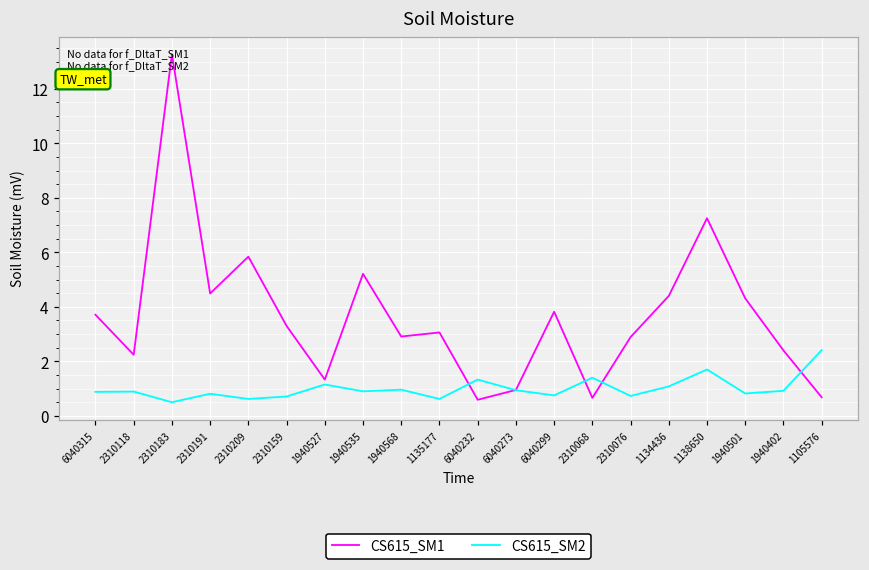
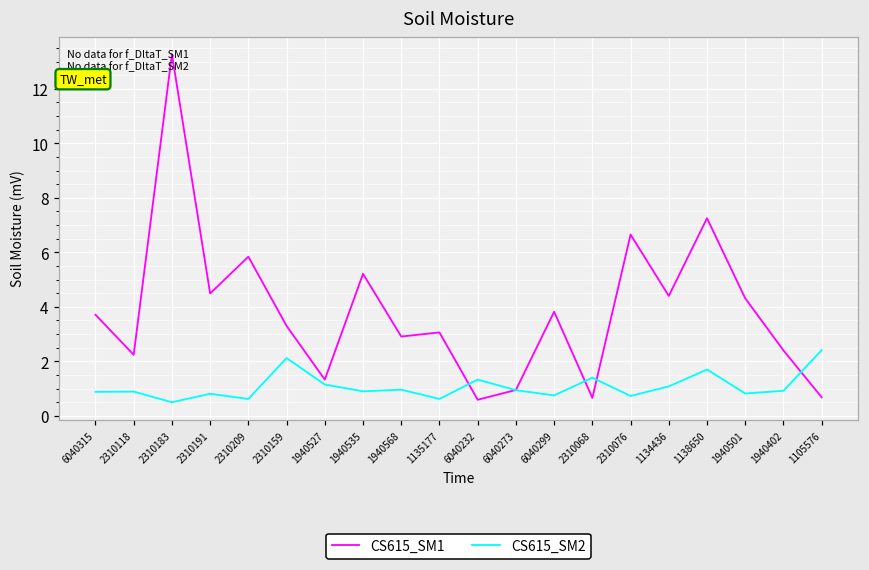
CS615_SM2, 2310159: 0.7 -> 2.1
CS615_SM1, 2310076: 2.9 -> 6.7
